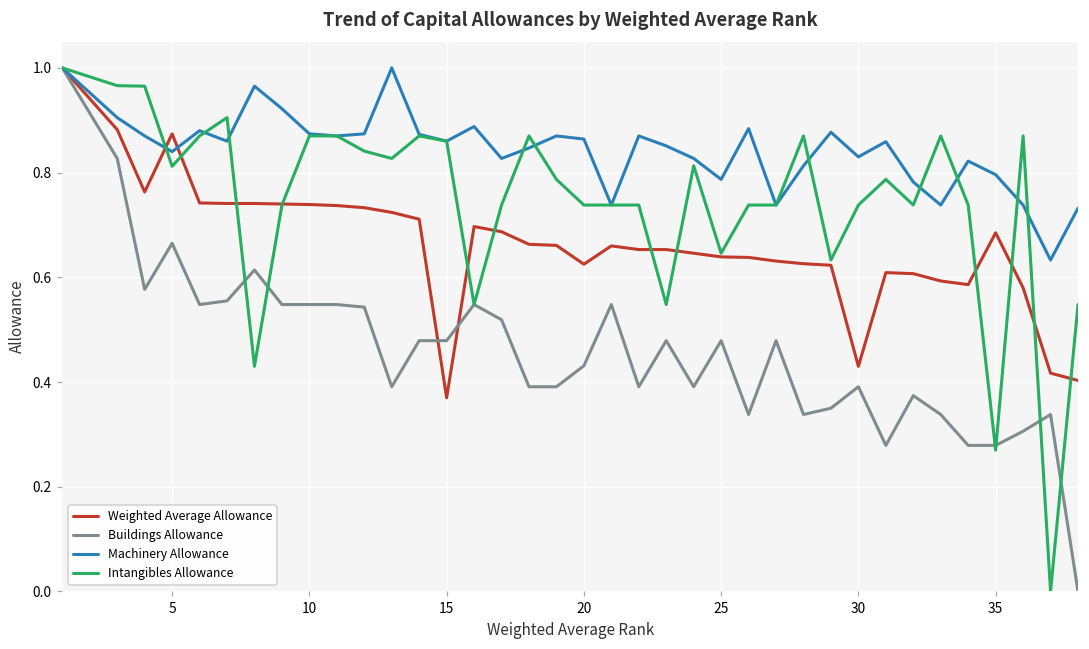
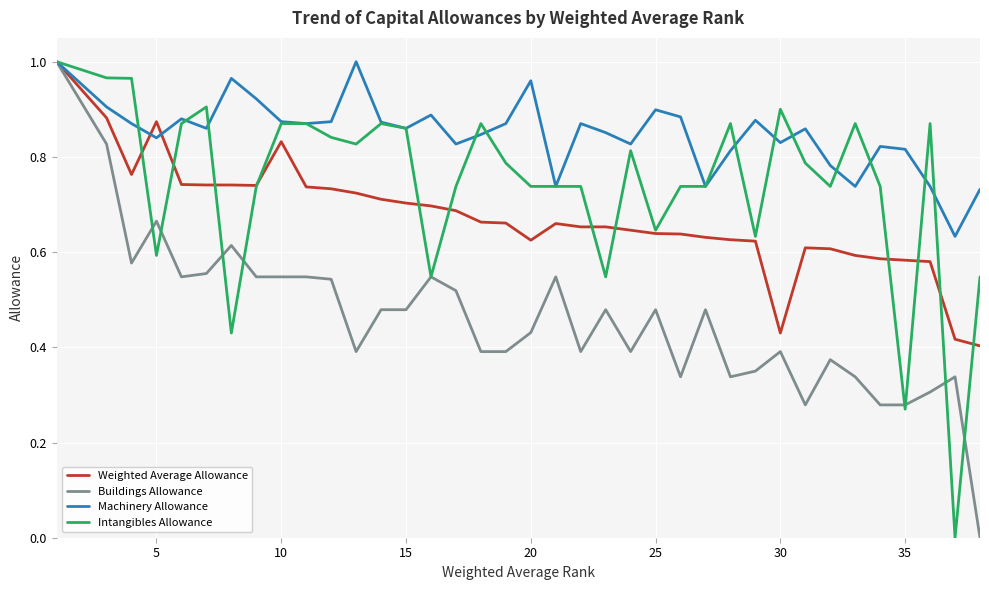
Intangibles Allowance, 5: 0.81 -> 0.59
Weighted Average Allowance, 10: 0.74 -> 0.83
Weighted Average Allowance, 15: 0.37 -> 0.70
Machinery Allowance, 20: 0.86 -> 0.96
Machinery Allowance, 25: 0.79 -> 0.90
Intangibles Allowance, 30: 0.74 -> 0.90
Weighted Average Allowance, 35: 0.69 -> 0.58
Machinery Allowance, 35: 0.80 -> 0.82
